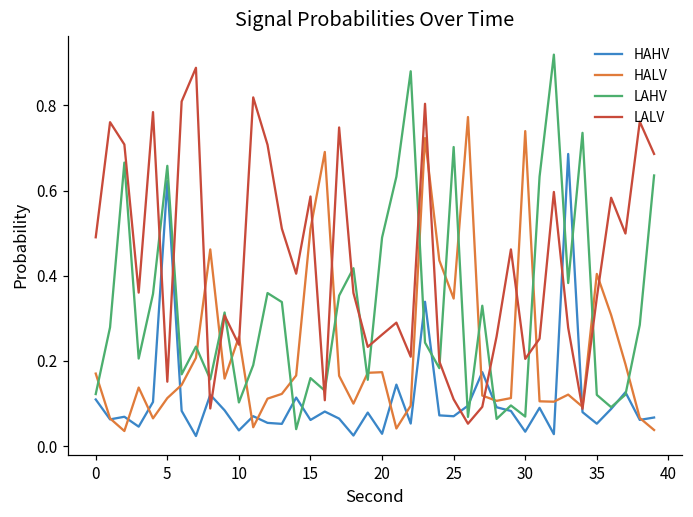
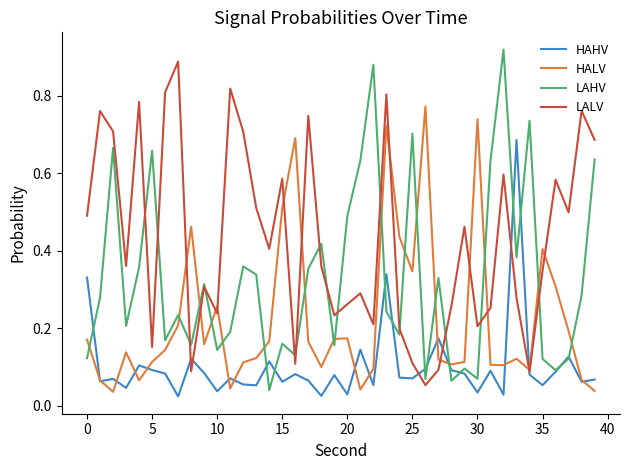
HAHV, 0: 0.11 -> 0.33
HAHV, 5: 0.62 -> 0.09
LAHV, 10: 0.10 -> 0.14
